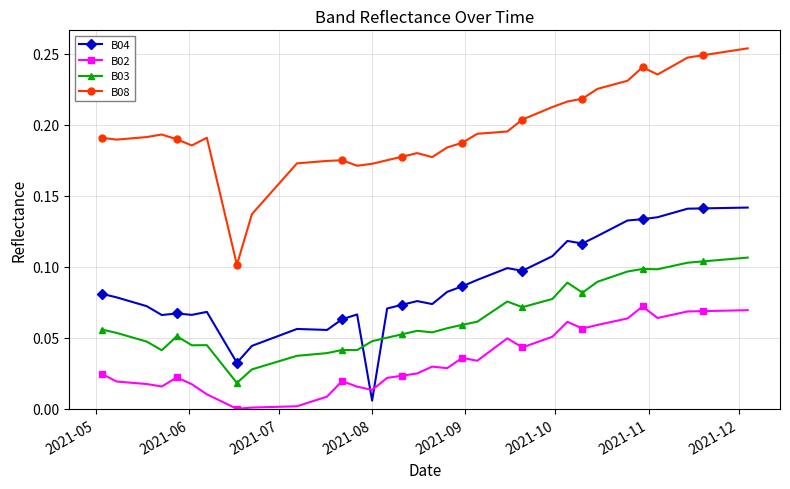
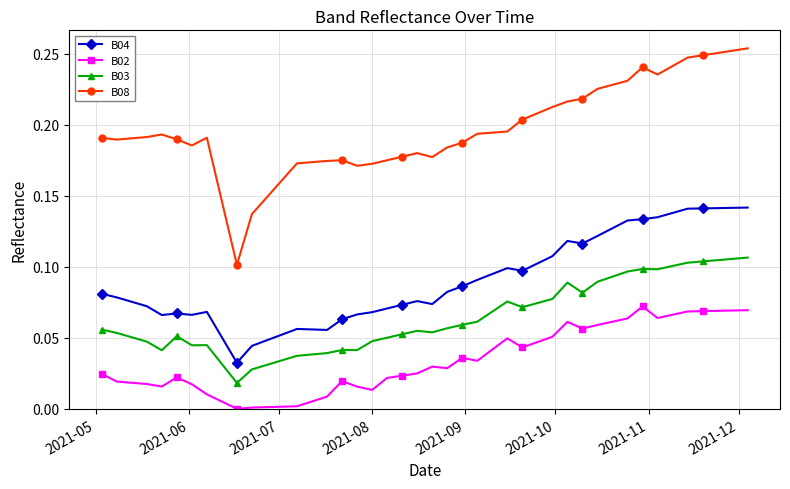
B04, 2021-08: 0.006 -> 0.068
